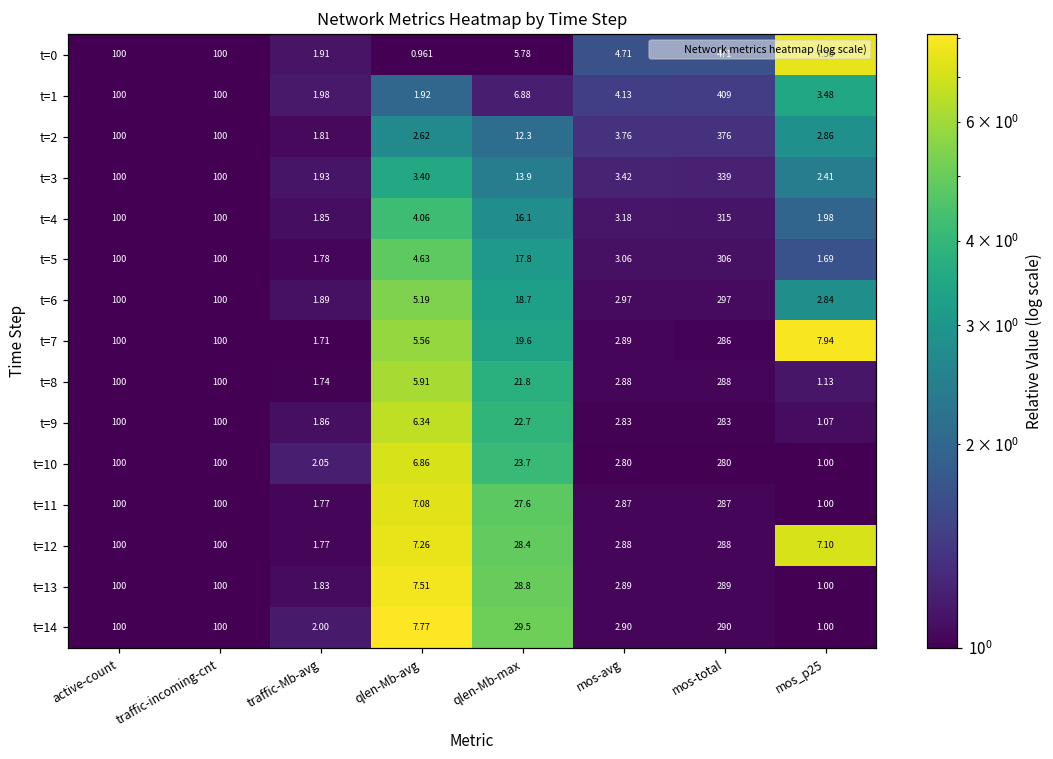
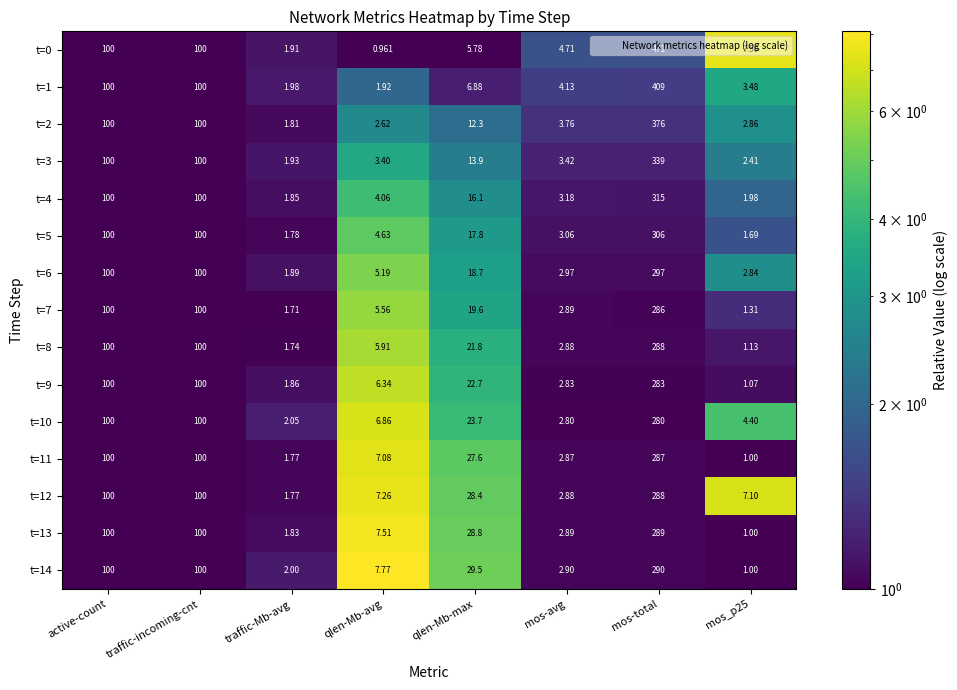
t=7, mos_p25: 7.94 -> 1.31
t=10, mos_p25: 1.00 -> 4.40
